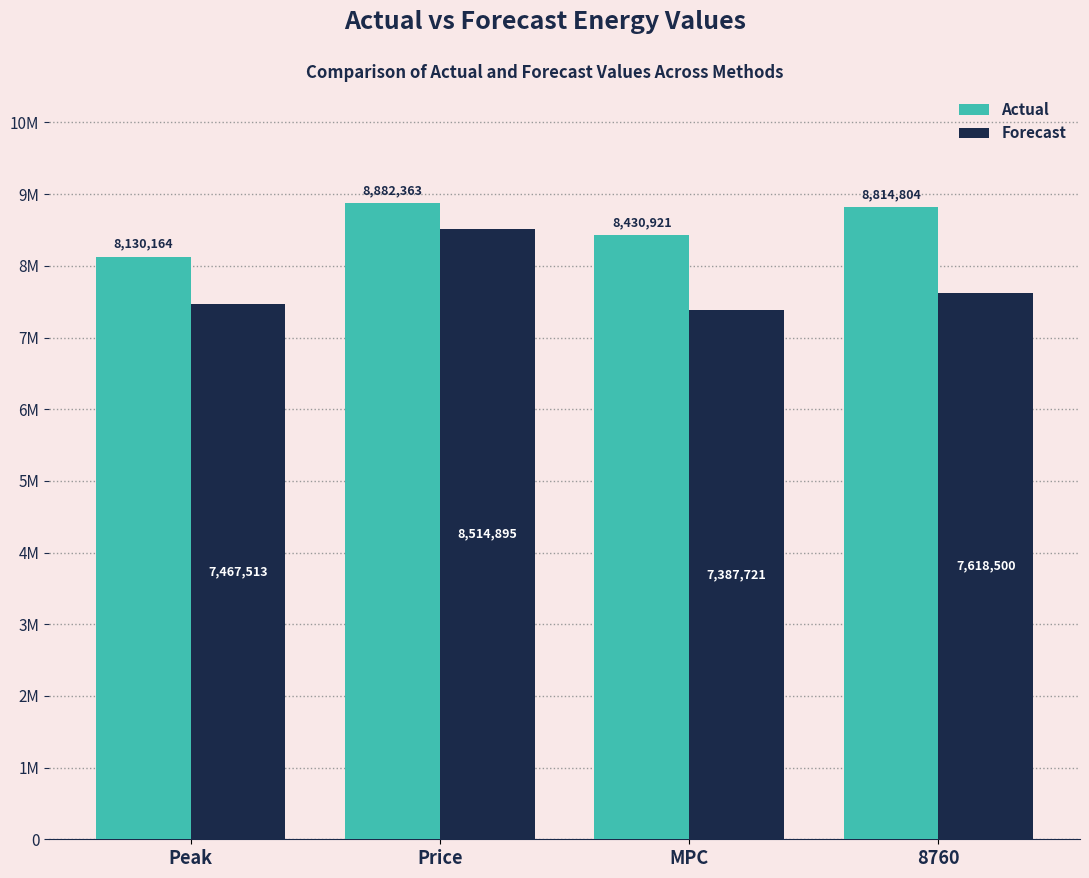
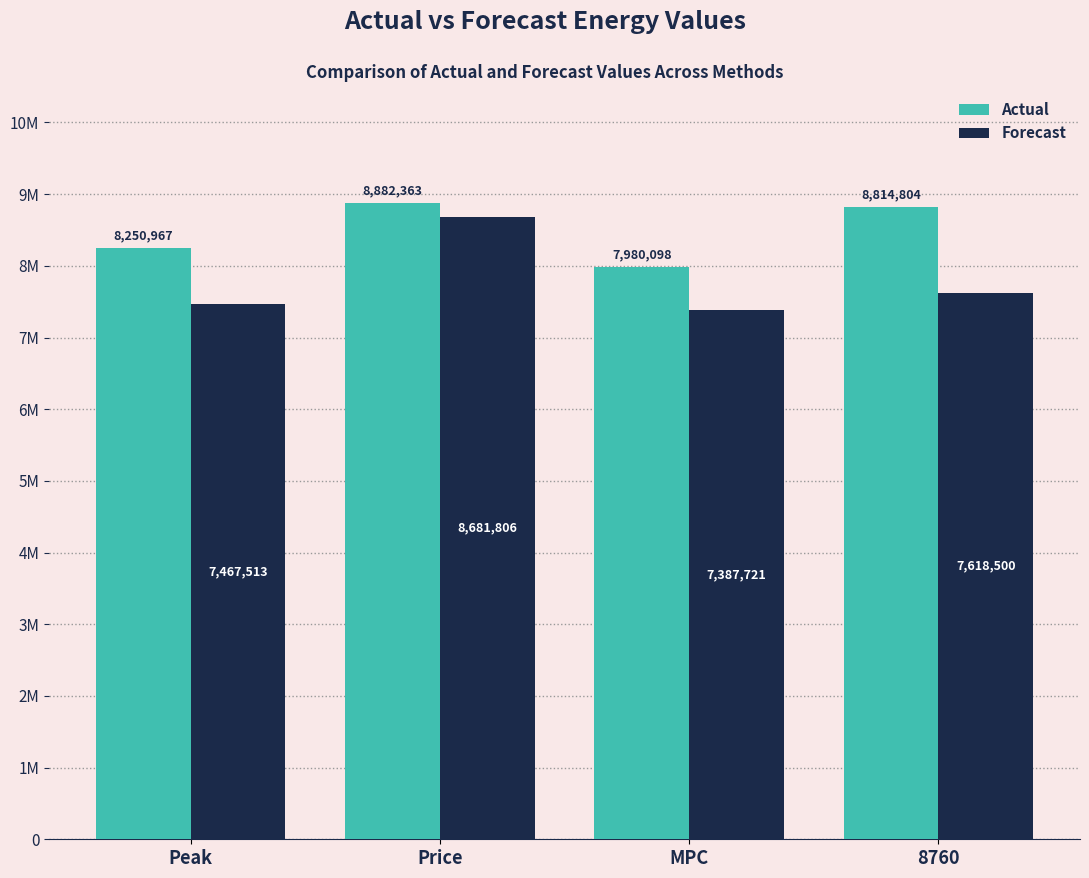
Actual, Peak: 8,130,164 -> 8,250,967
Forecast, Price: 8,514,895 -> 8,681,806
Actual, MPC: 8,430,921 -> 7,980,098
